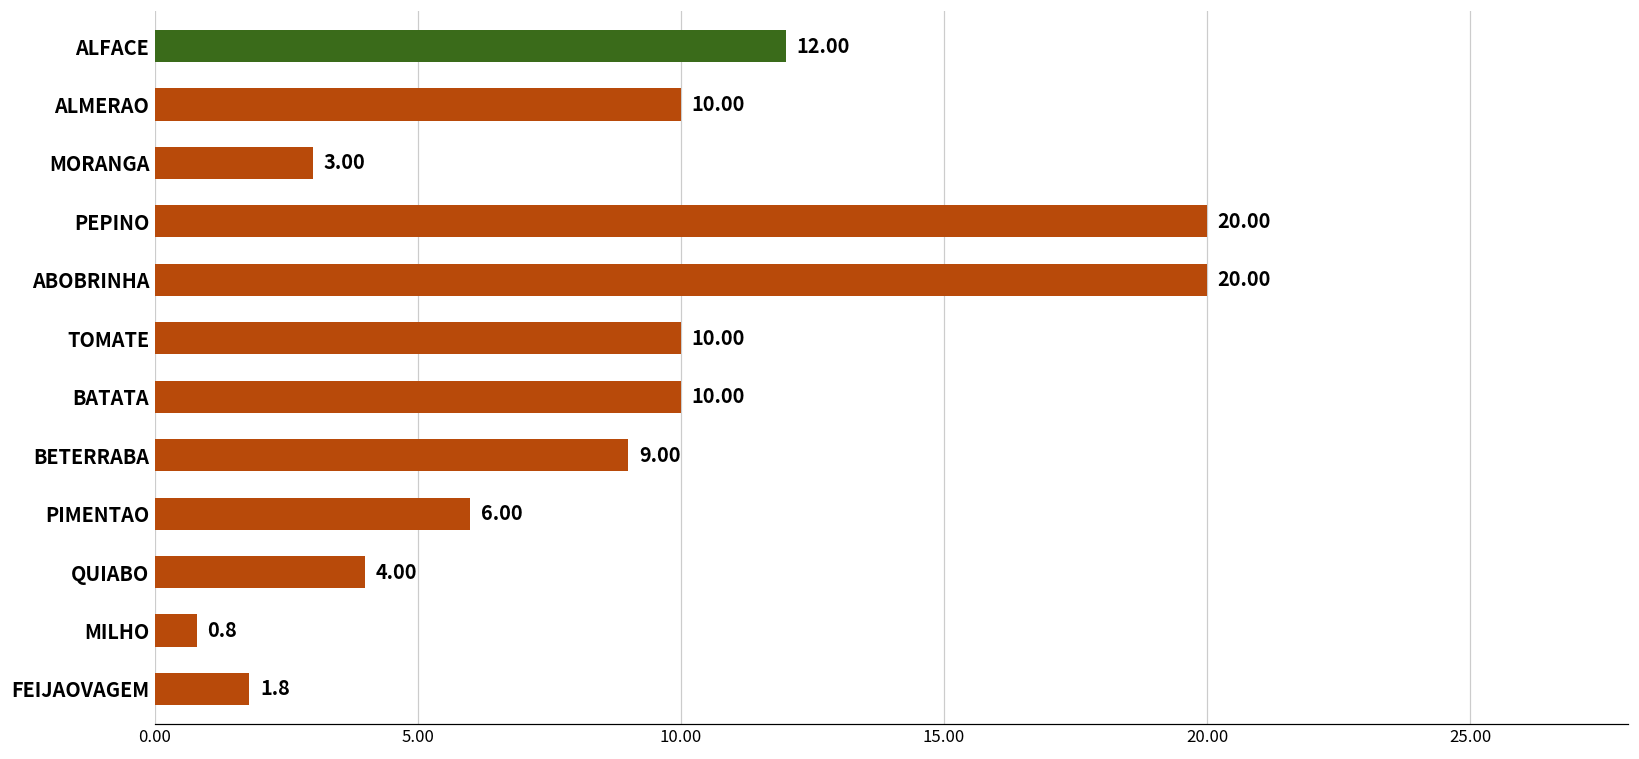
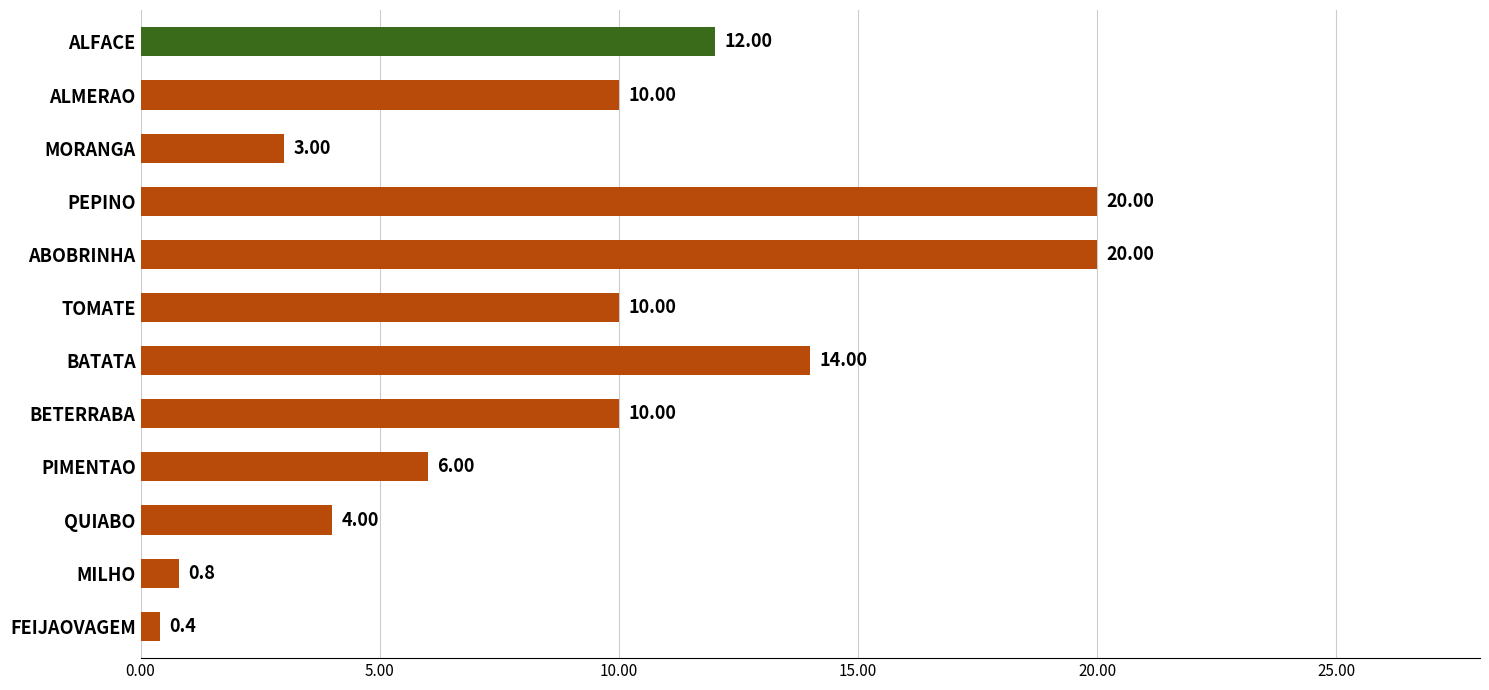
BATATA: 10.00 -> 14.00
BETERRABA: 9.00 -> 10.00
FEIJAOVAGEM: 1.8 -> 0.4
